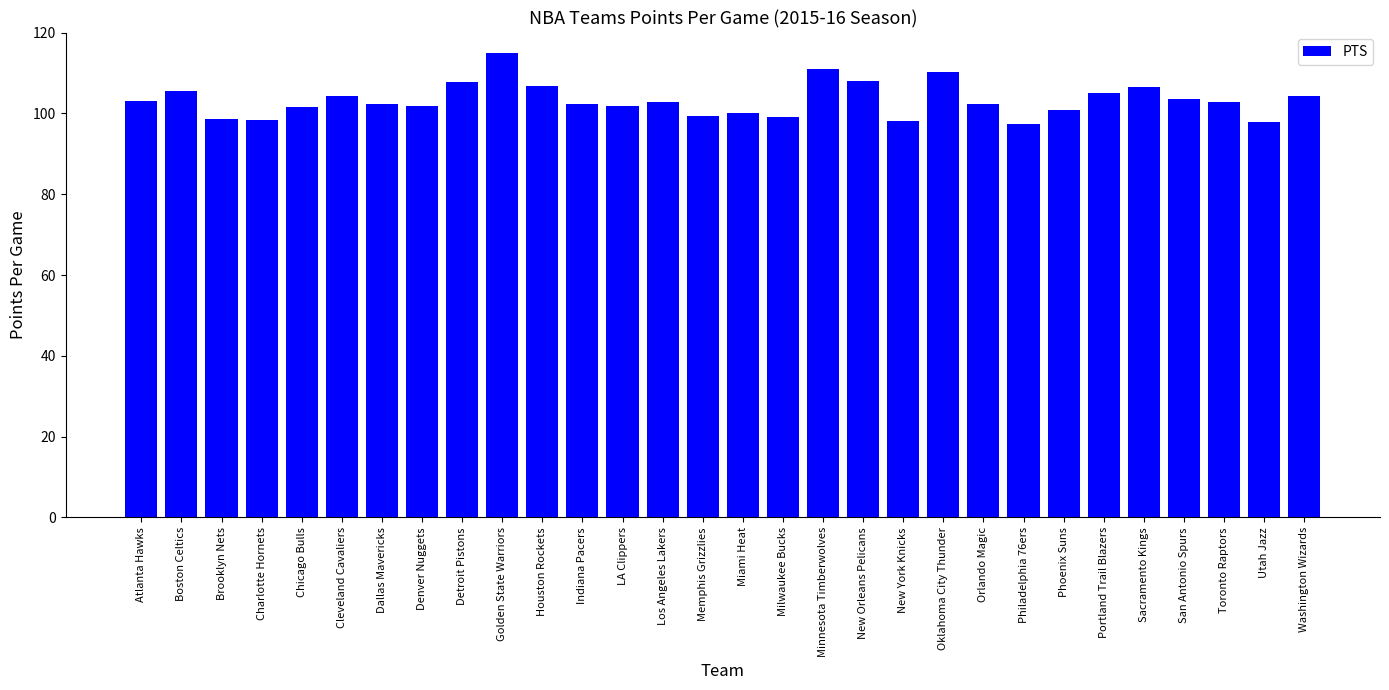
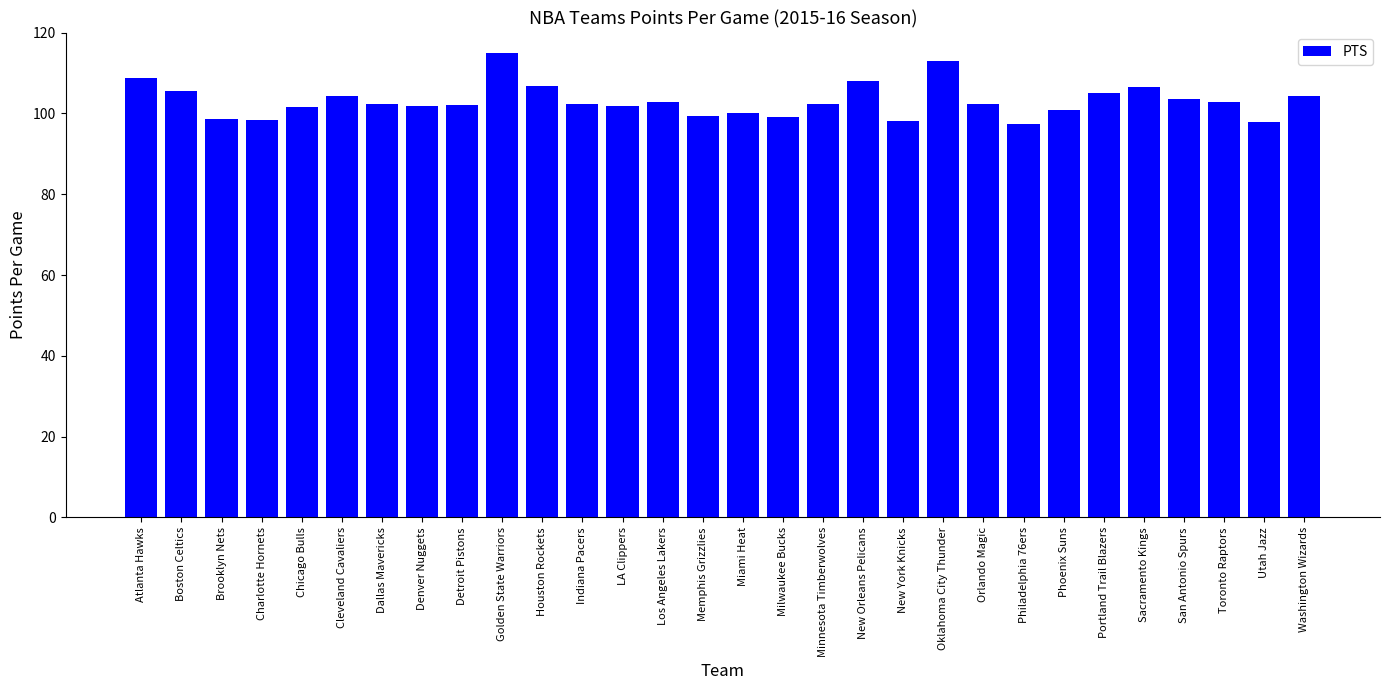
Atlanta Hawks: 103 -> 109
Detroit Pistons: 108 -> 102
Minnesota Timberwolves: 111 -> 102
Oklahoma City Thunder: 110 -> 113
